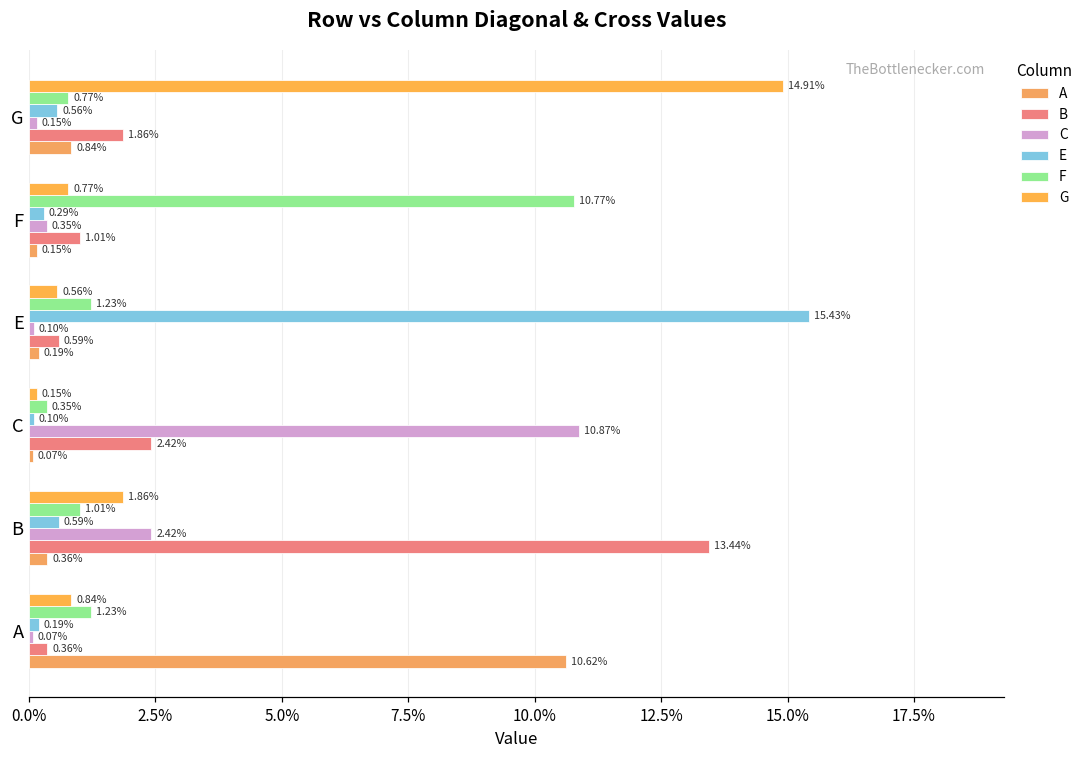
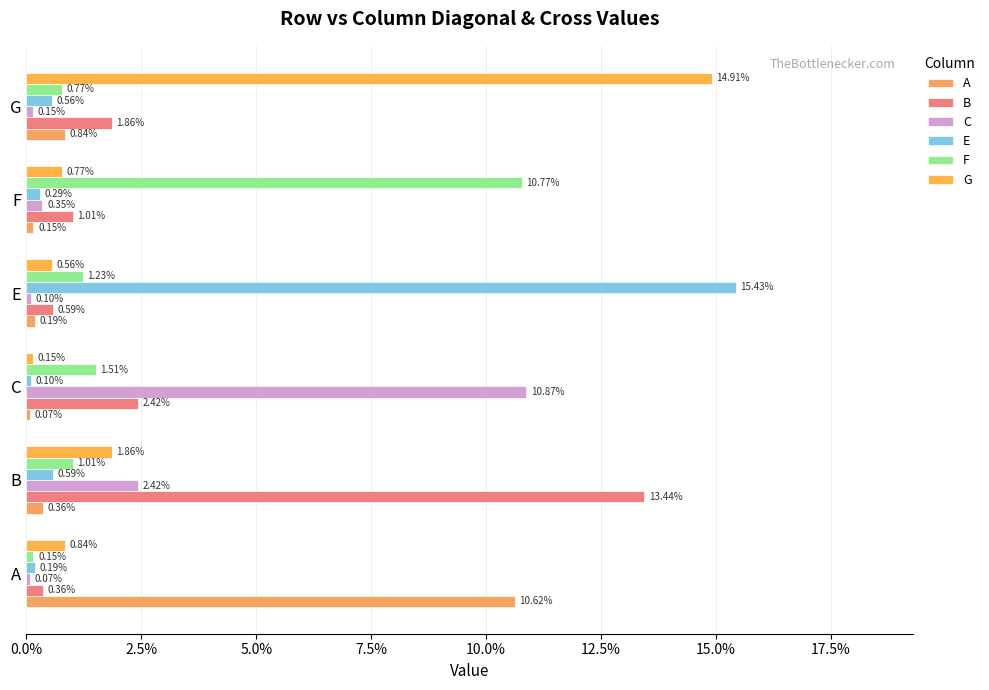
F, C: 0.35% -> 1.51%
F, A: 1.23% -> 0.15%
